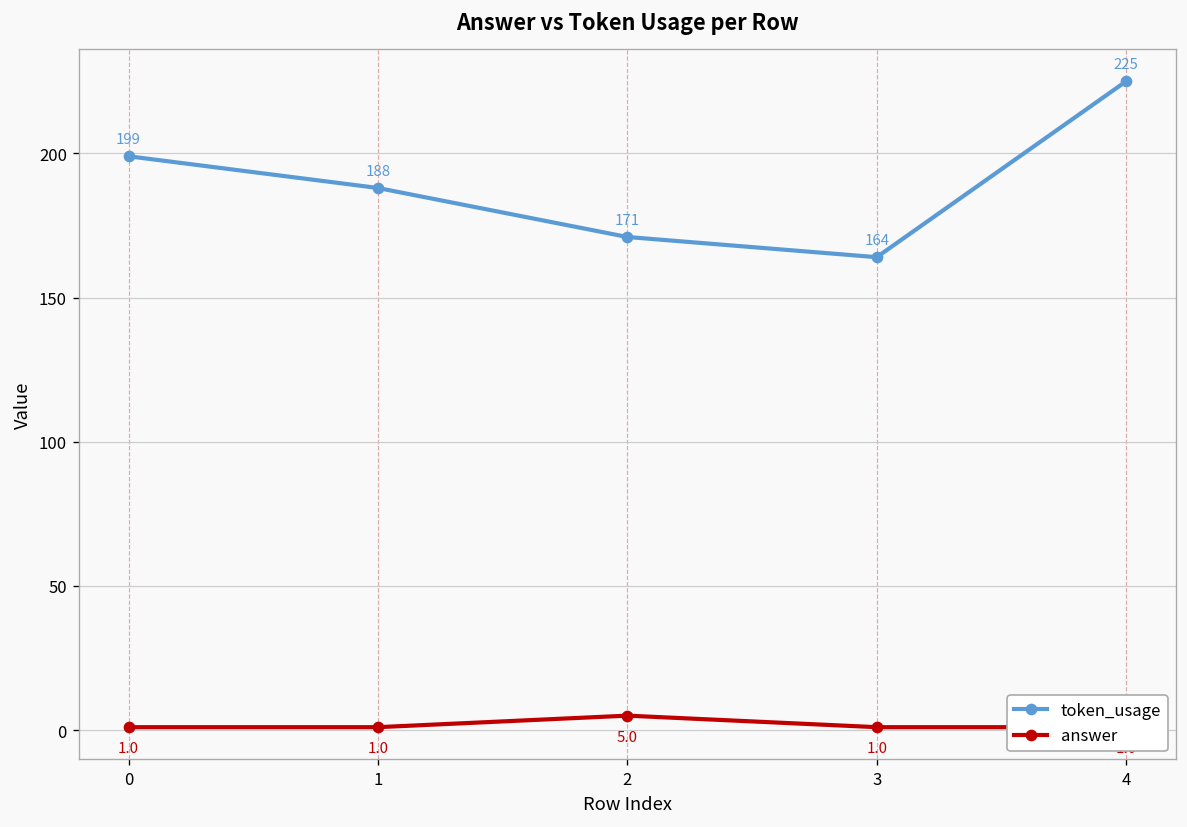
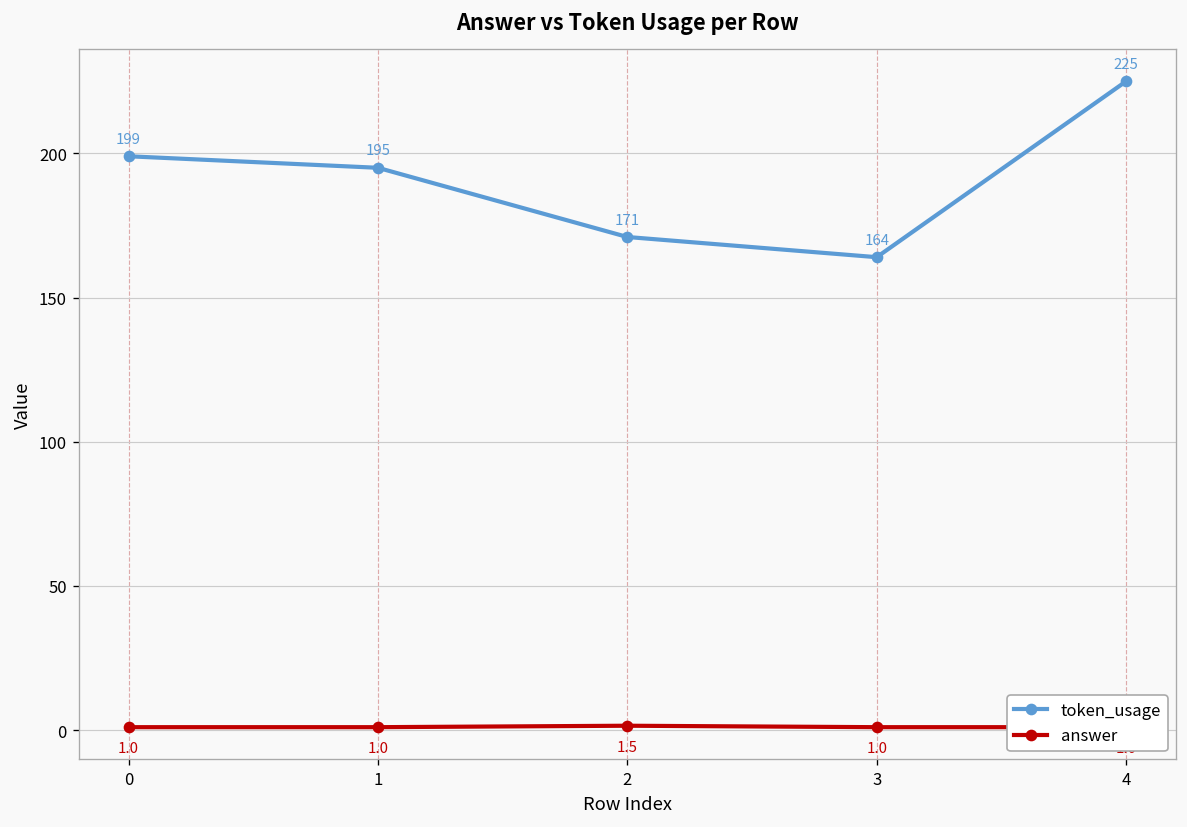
token_usage, 1: 188 -> 195
answer, 2: 5.0 -> 1.5
